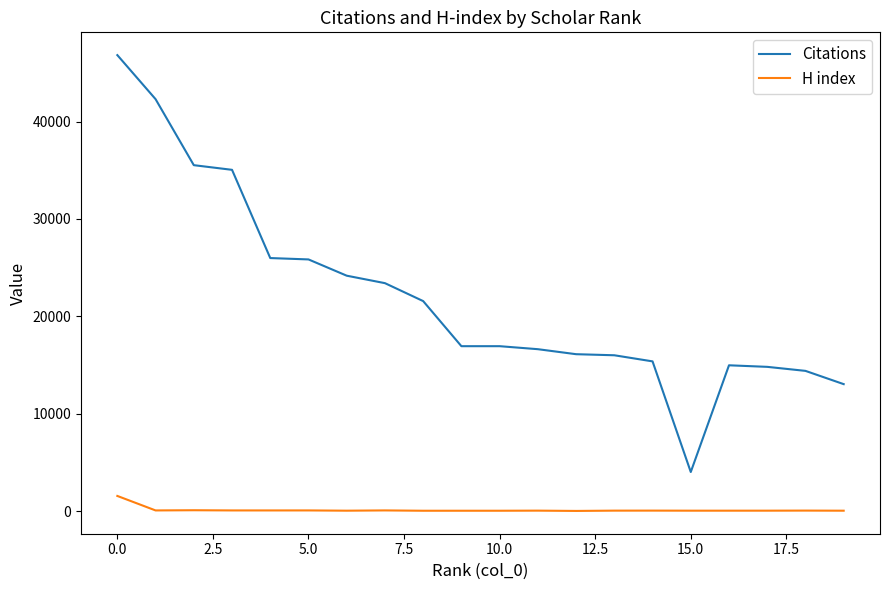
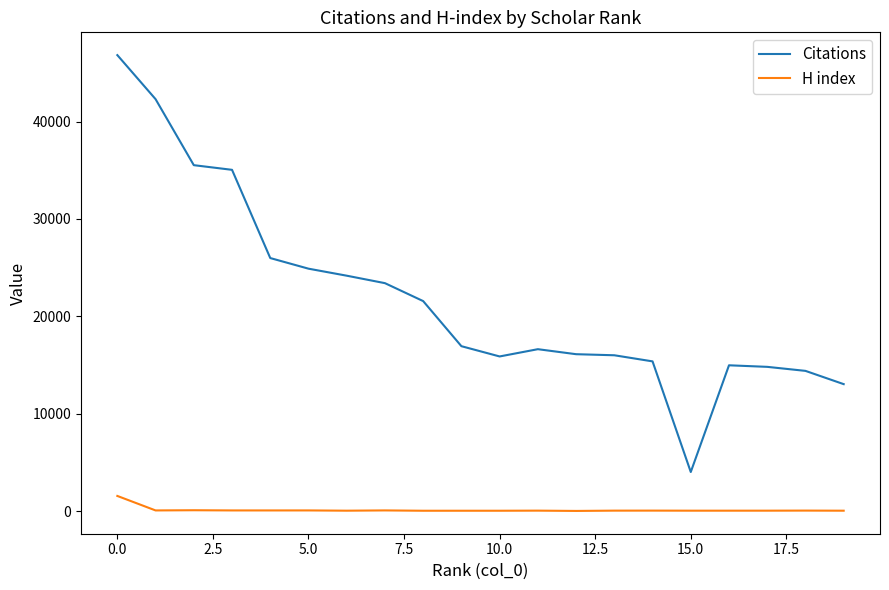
Citations, 5.0: 26000 -> 25000
Citations, 10.0: 17000 -> 16000
